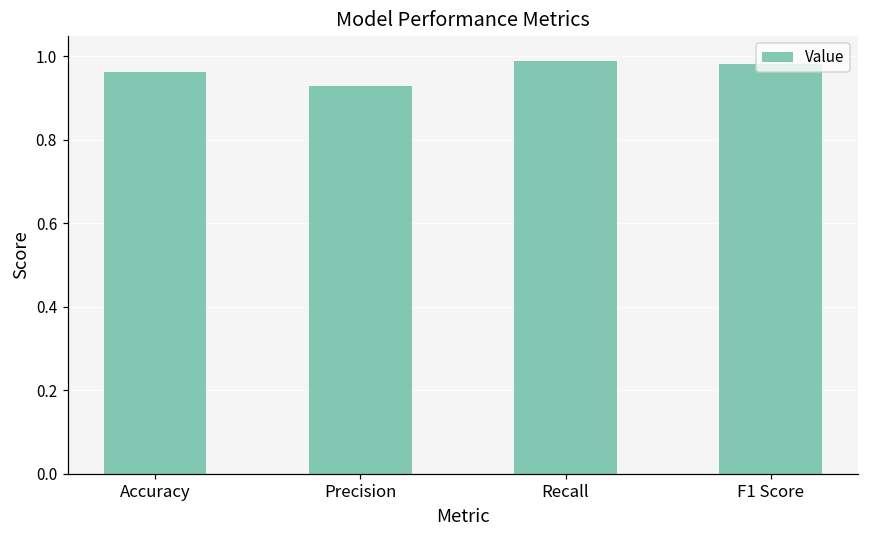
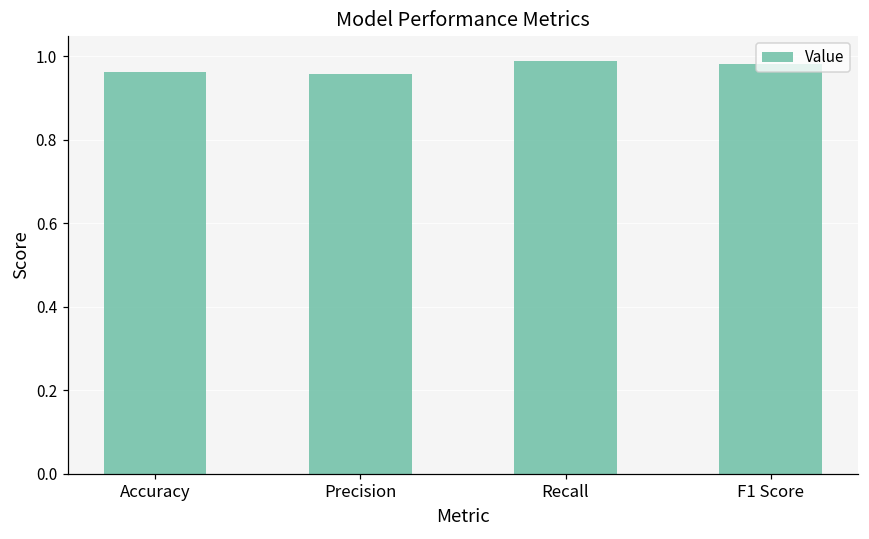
Precision: 0.93 -> 0.96
